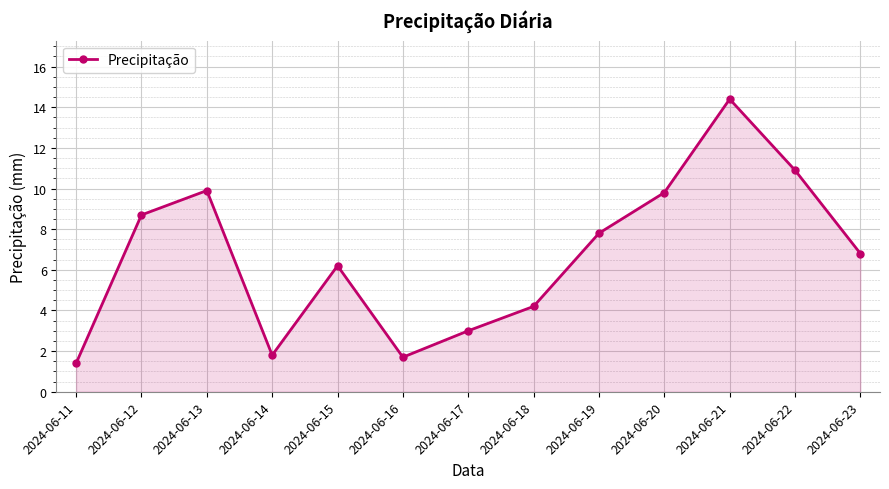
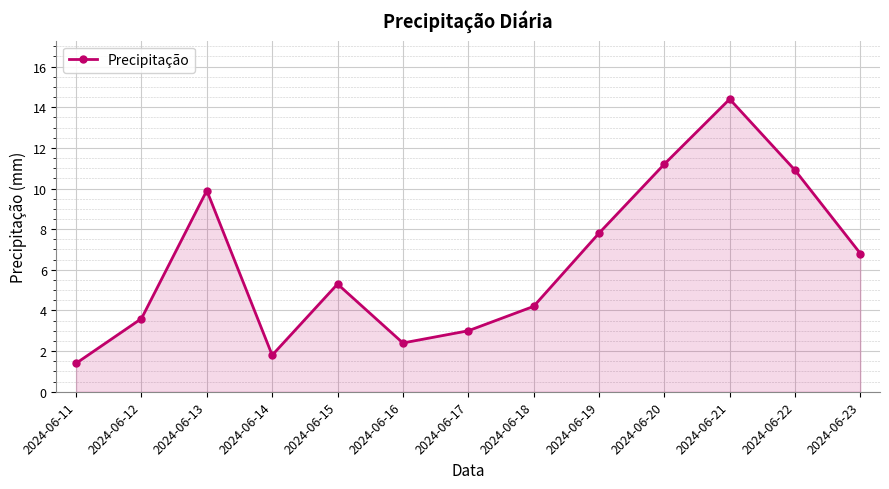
2024-06-12: 8.7 -> 3.6
2024-06-15: 6.2 -> 5.3
2024-06-16: 1.7 -> 2.4
2024-06-20: 9.8 -> 11.2
